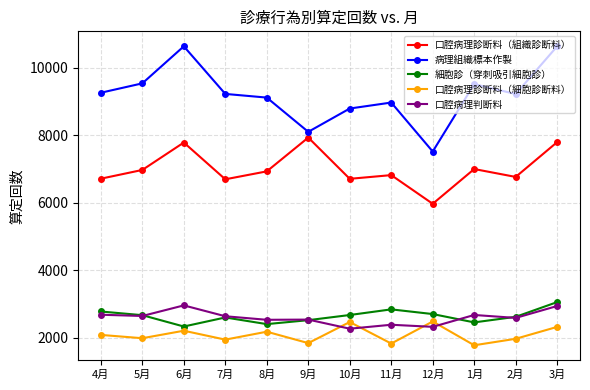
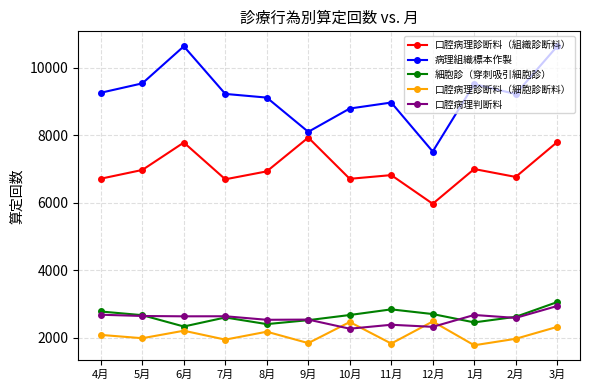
口腔病理判断料, 6月: 3000 -> 2600
